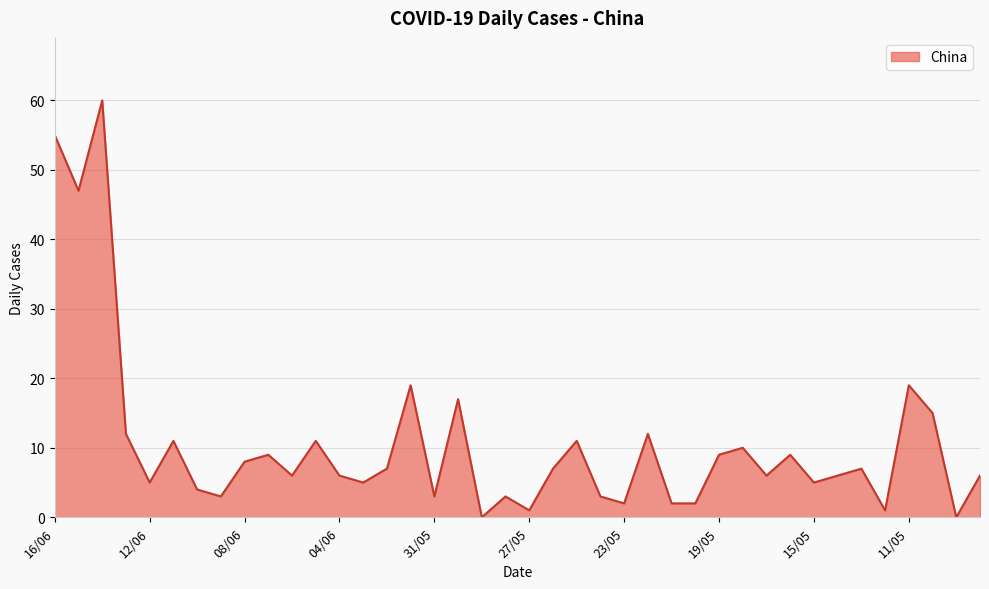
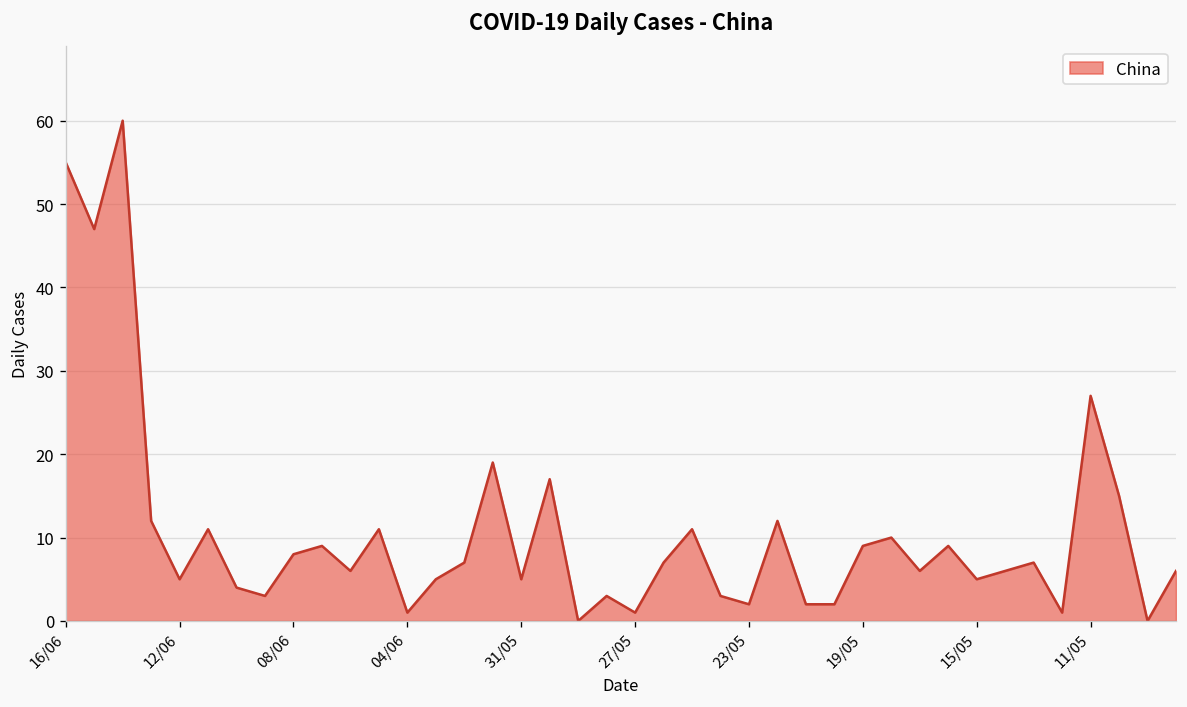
04/06: 6 -> 1
31/05: 3 -> 5
11/05: 19 -> 27
